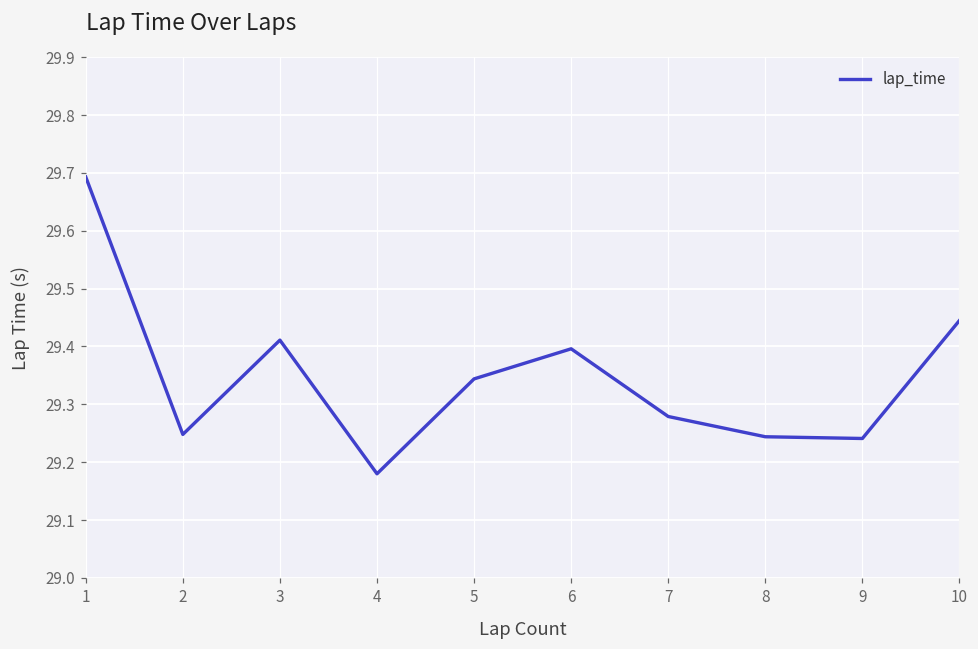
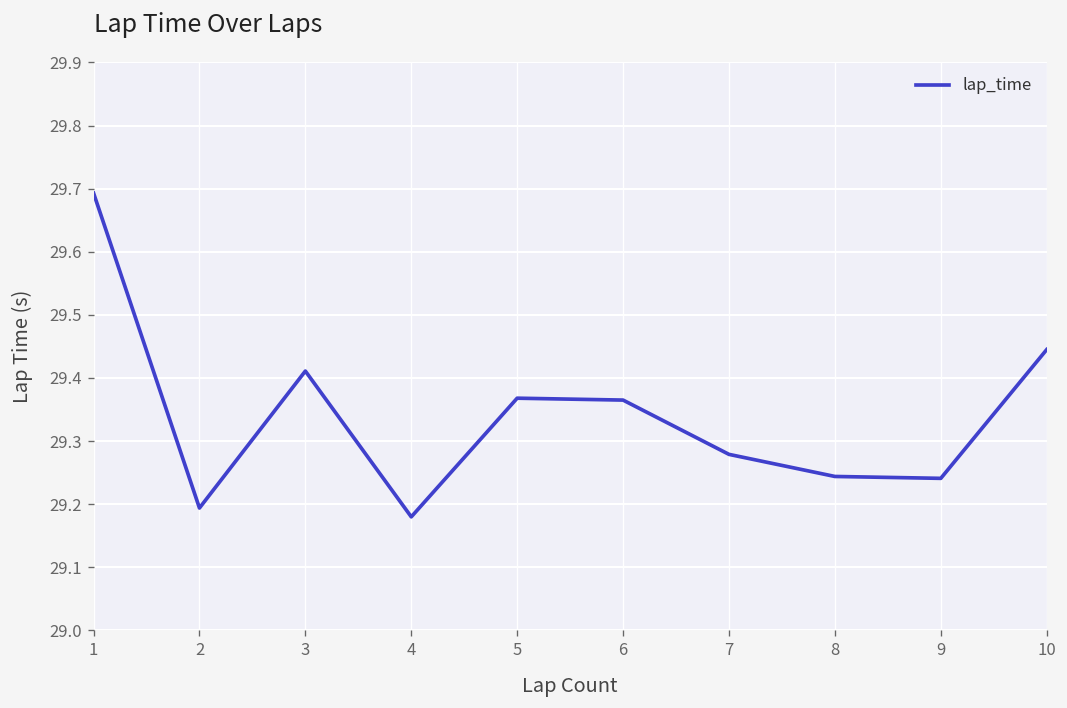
2: 29.25 -> 29.19
5: 29.34 -> 29.37
6: 29.40 -> 29.37
